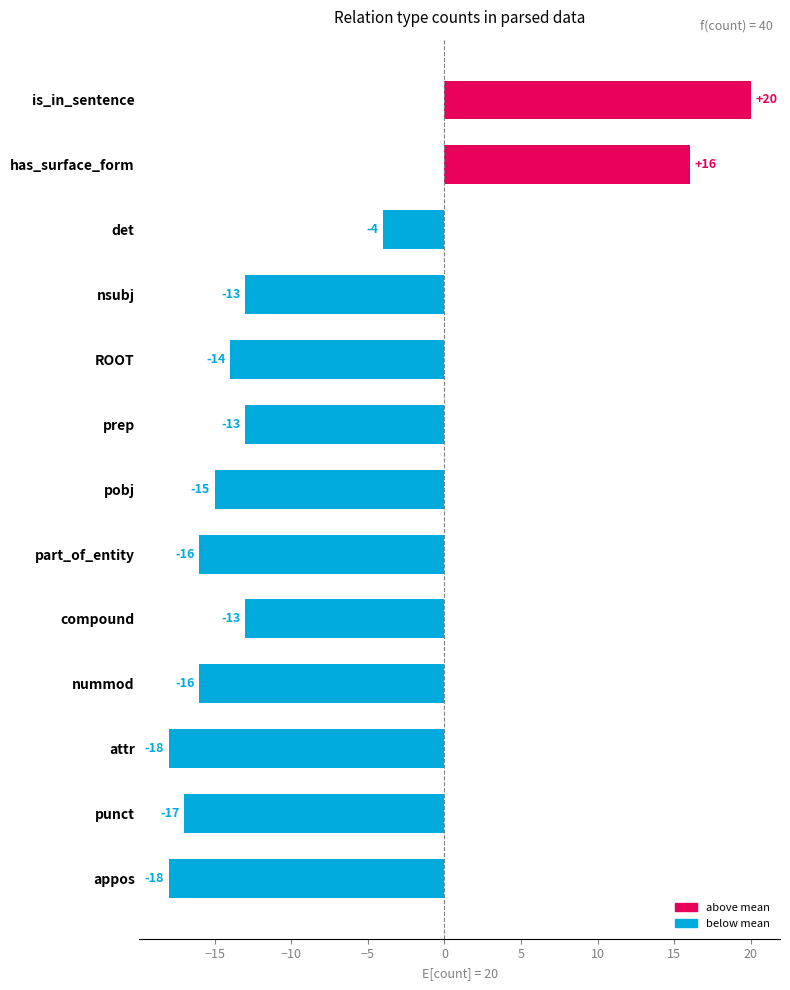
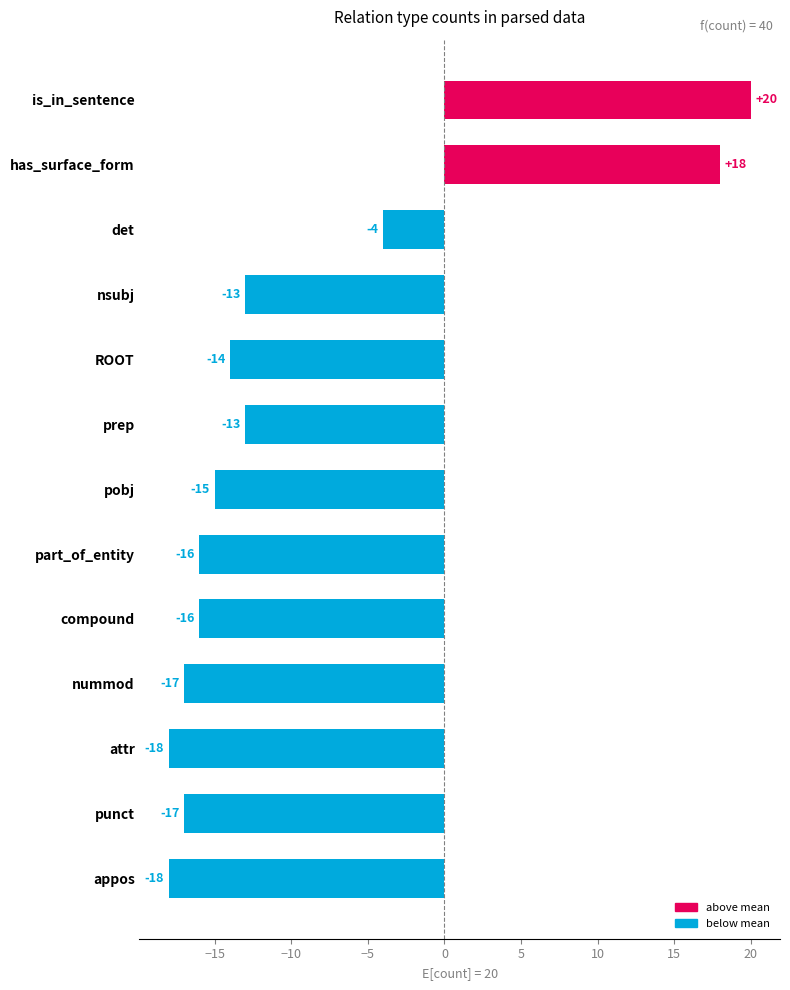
has_surface_form: +16 -> +18
compound: -13 -> -16
nummod: -16 -> -17
